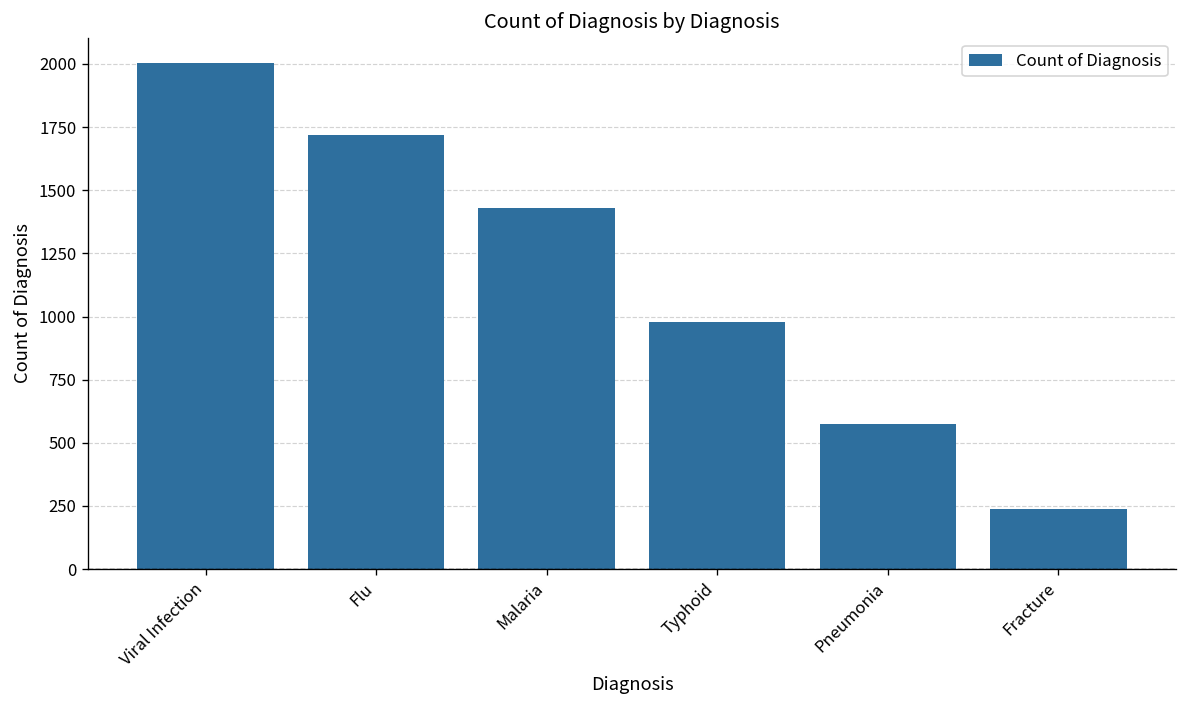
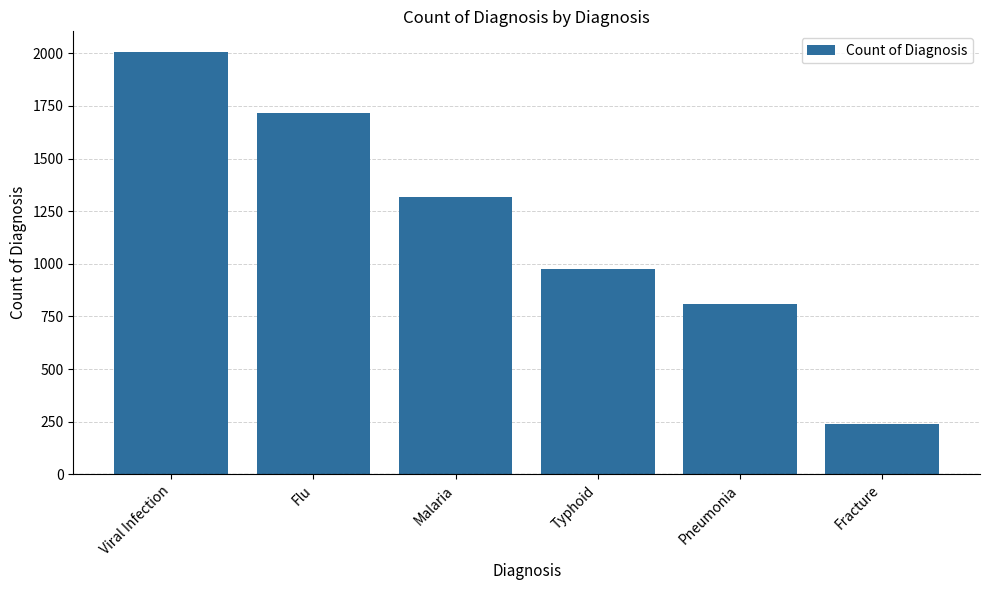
Malaria: 1430 -> 1320
Pneumonia: 570 -> 810
